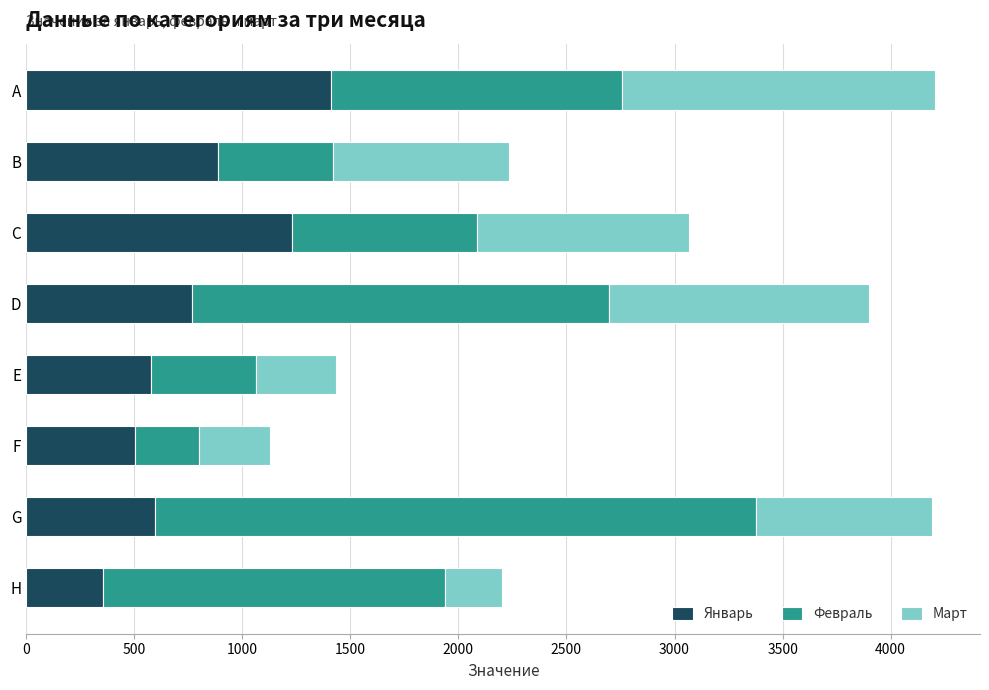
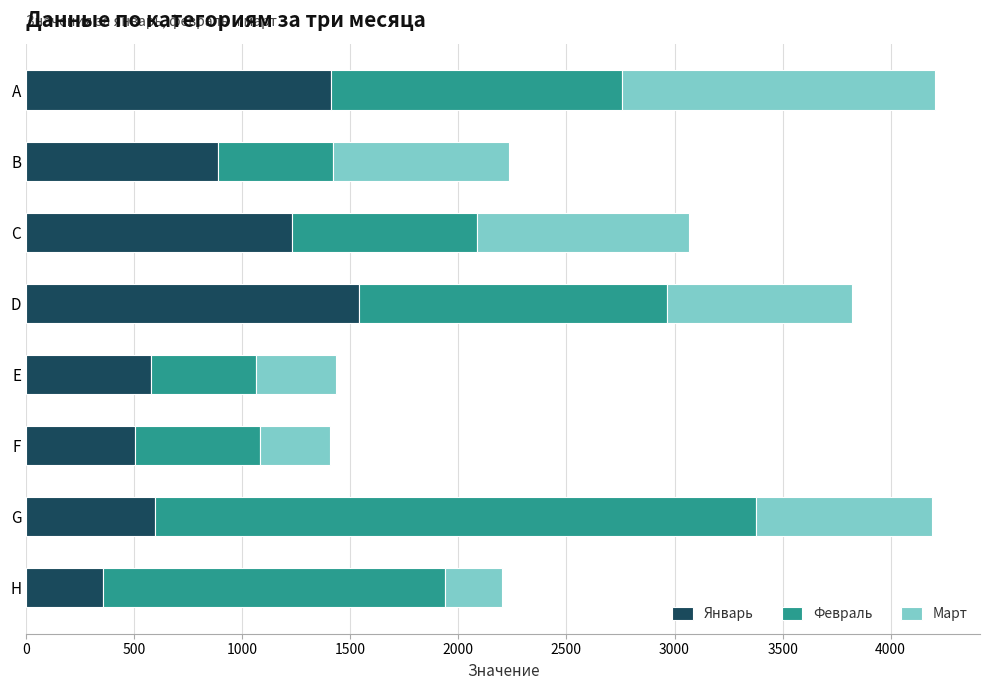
Январь, D: 770 -> 1540
Февраль, D: 1930 -> 1420
Март, D: 1200 -> 860
Февраль, F: 300 -> 580
